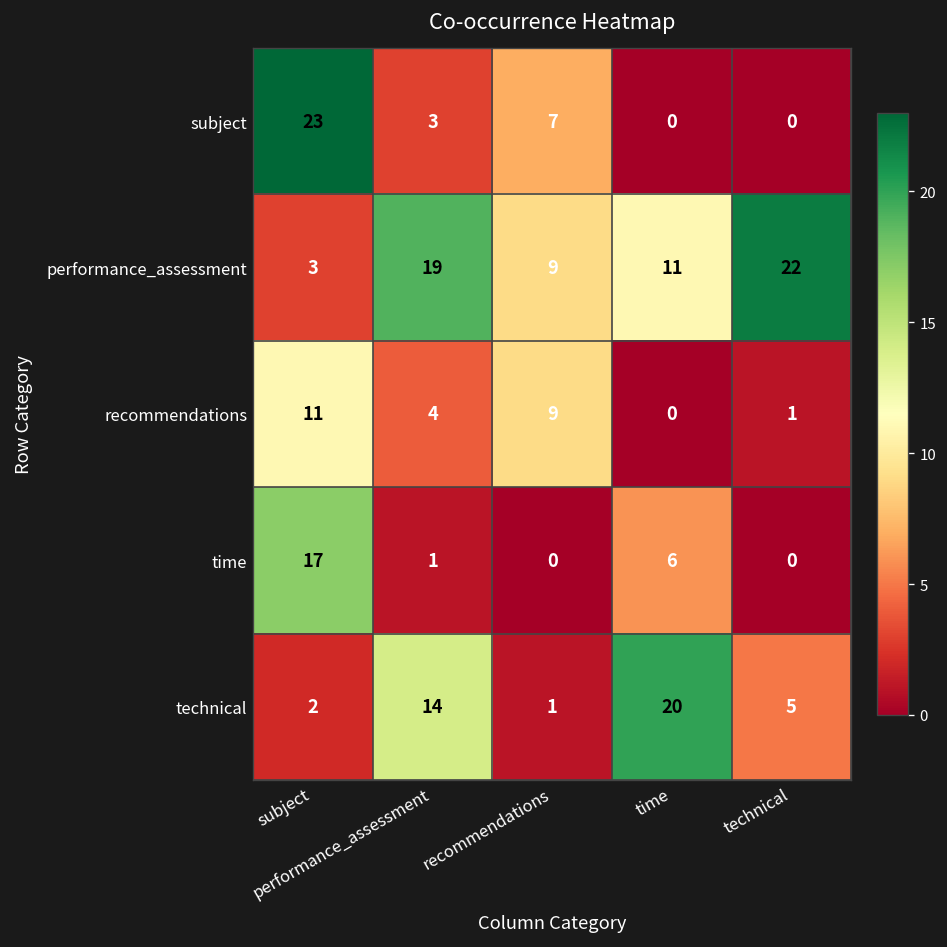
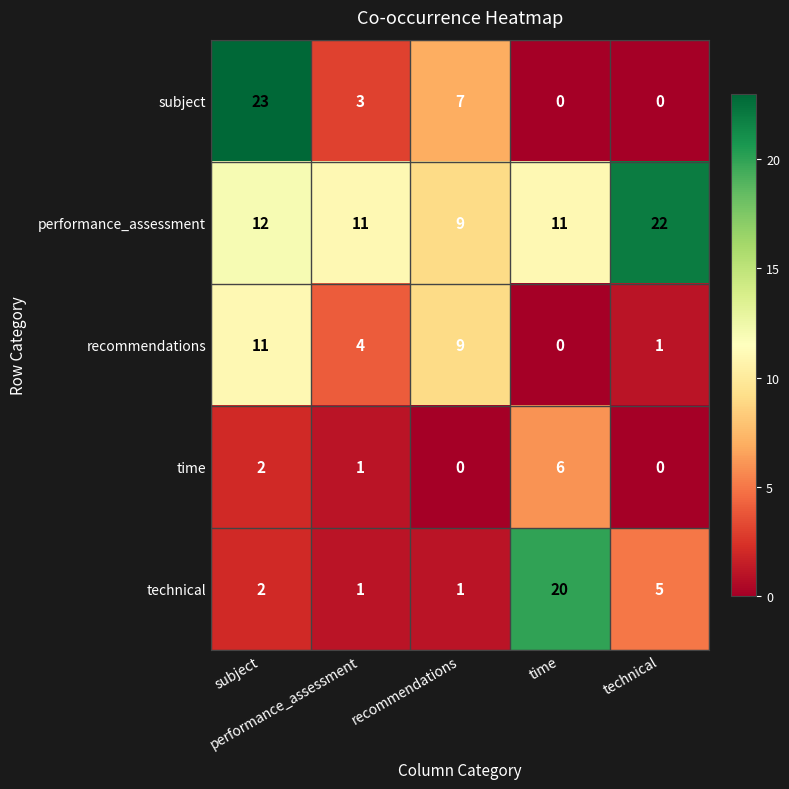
performance_assessment, subject: 3 -> 12
performance_assessment, performance_assessment: 19 -> 11
time, subject: 17 -> 2
technical, performance_assessment: 14 -> 1
